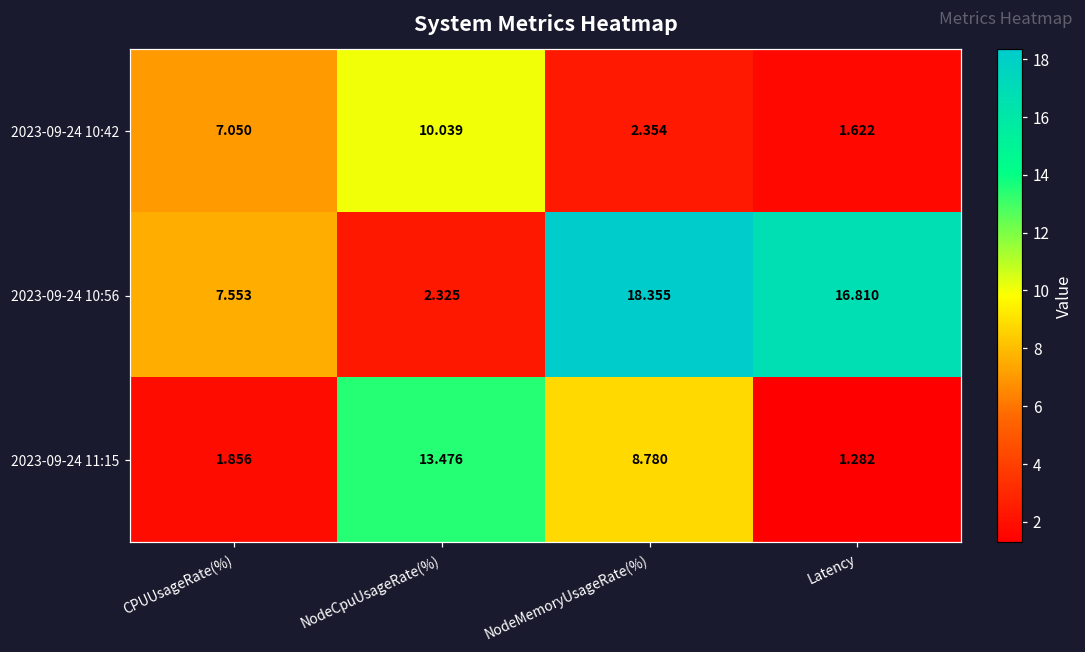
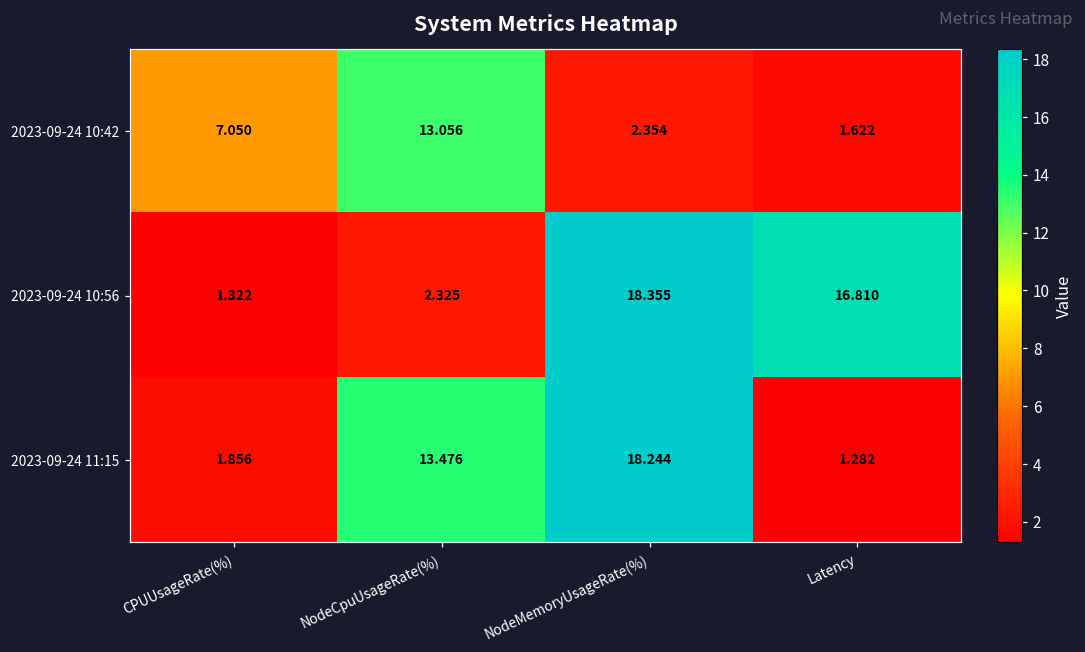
2023-09-24 10:42, NodeCpuUsageRate(%): 10.039 -> 13.056
2023-09-24 10:56, CPUUsageRate(%): 7.553 -> 1.322
2023-09-24 11:15, NodeMemoryUsageRate(%): 8.780 -> 18.244
